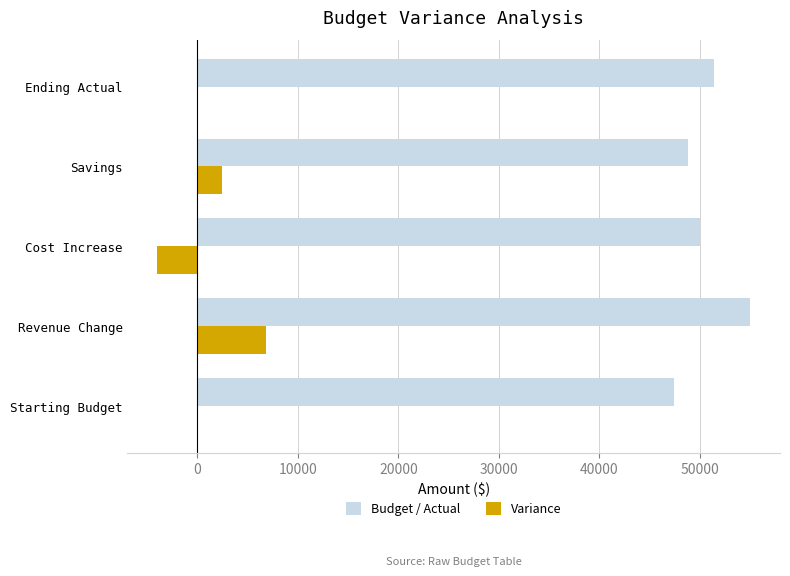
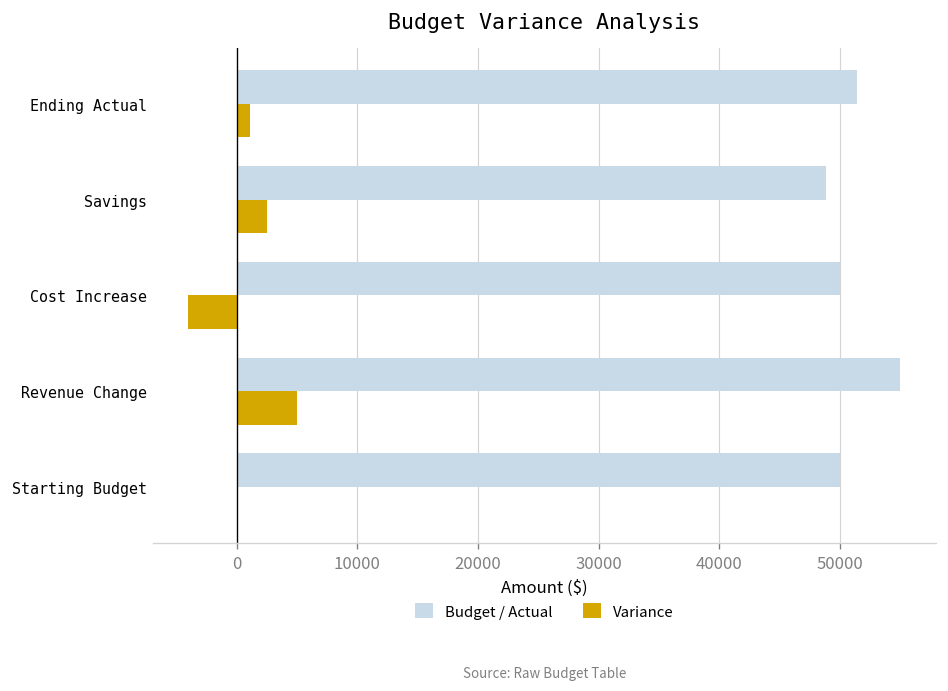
Variance, Ending Actual: 0 -> 1100
Variance, Revenue Change: 6800 -> 5000
Budget / Actual, Starting Budget: 47400 -> 50000
